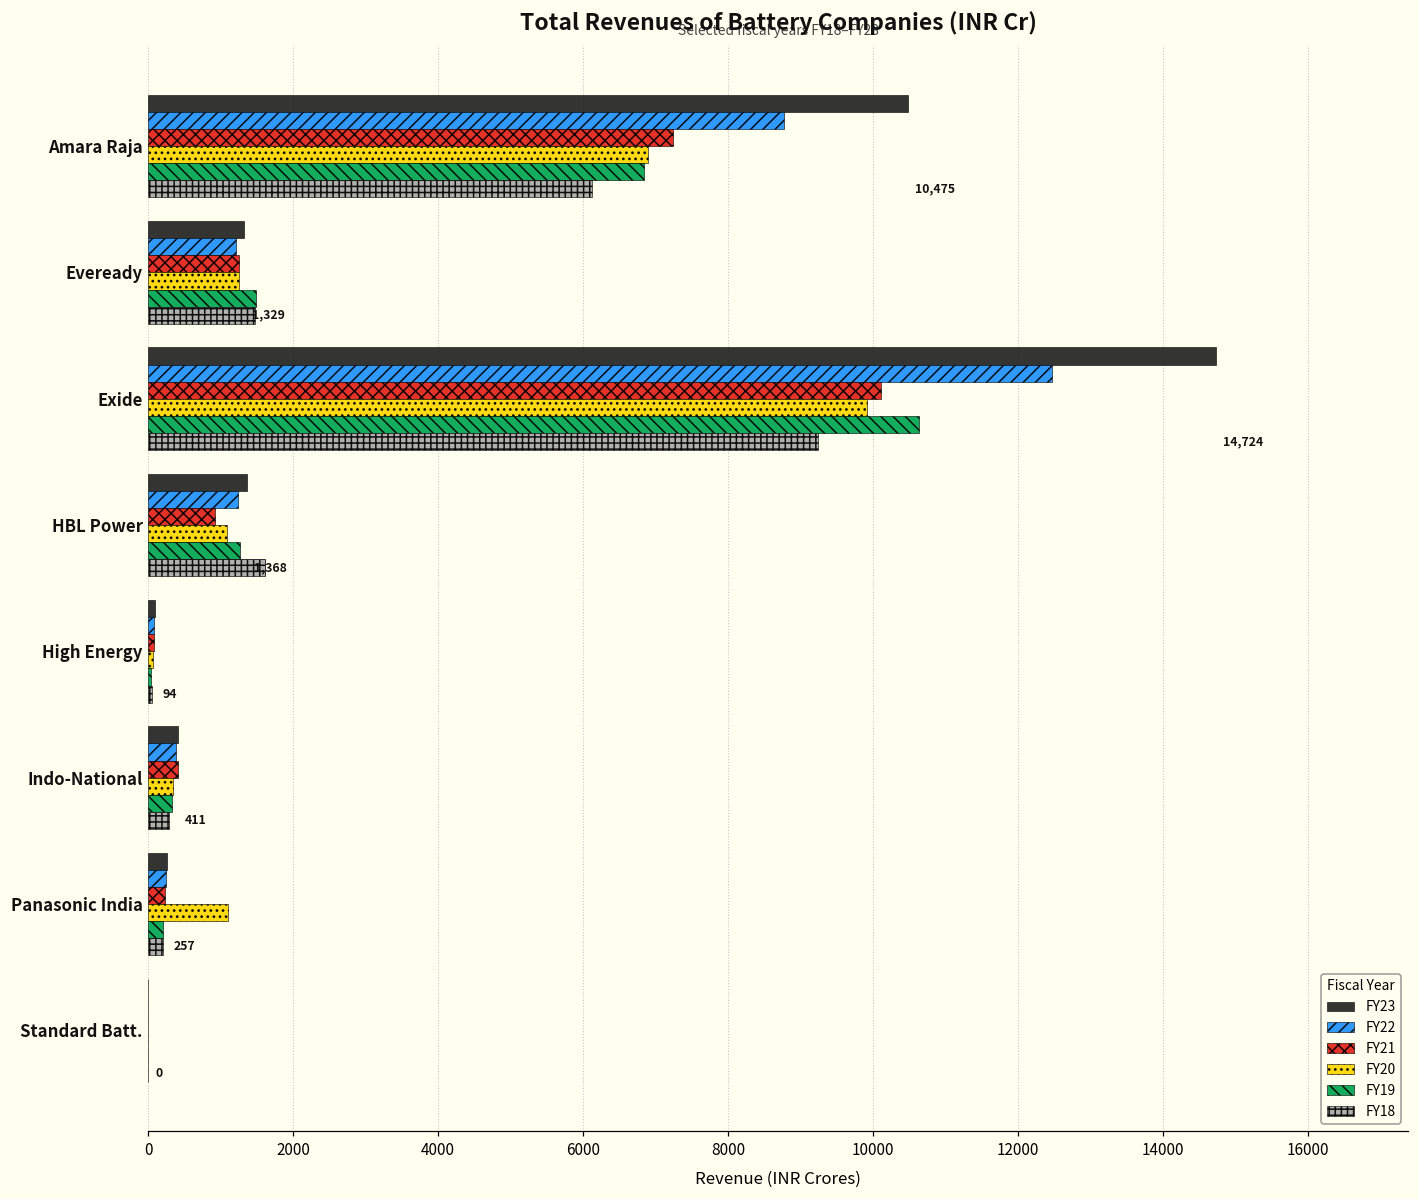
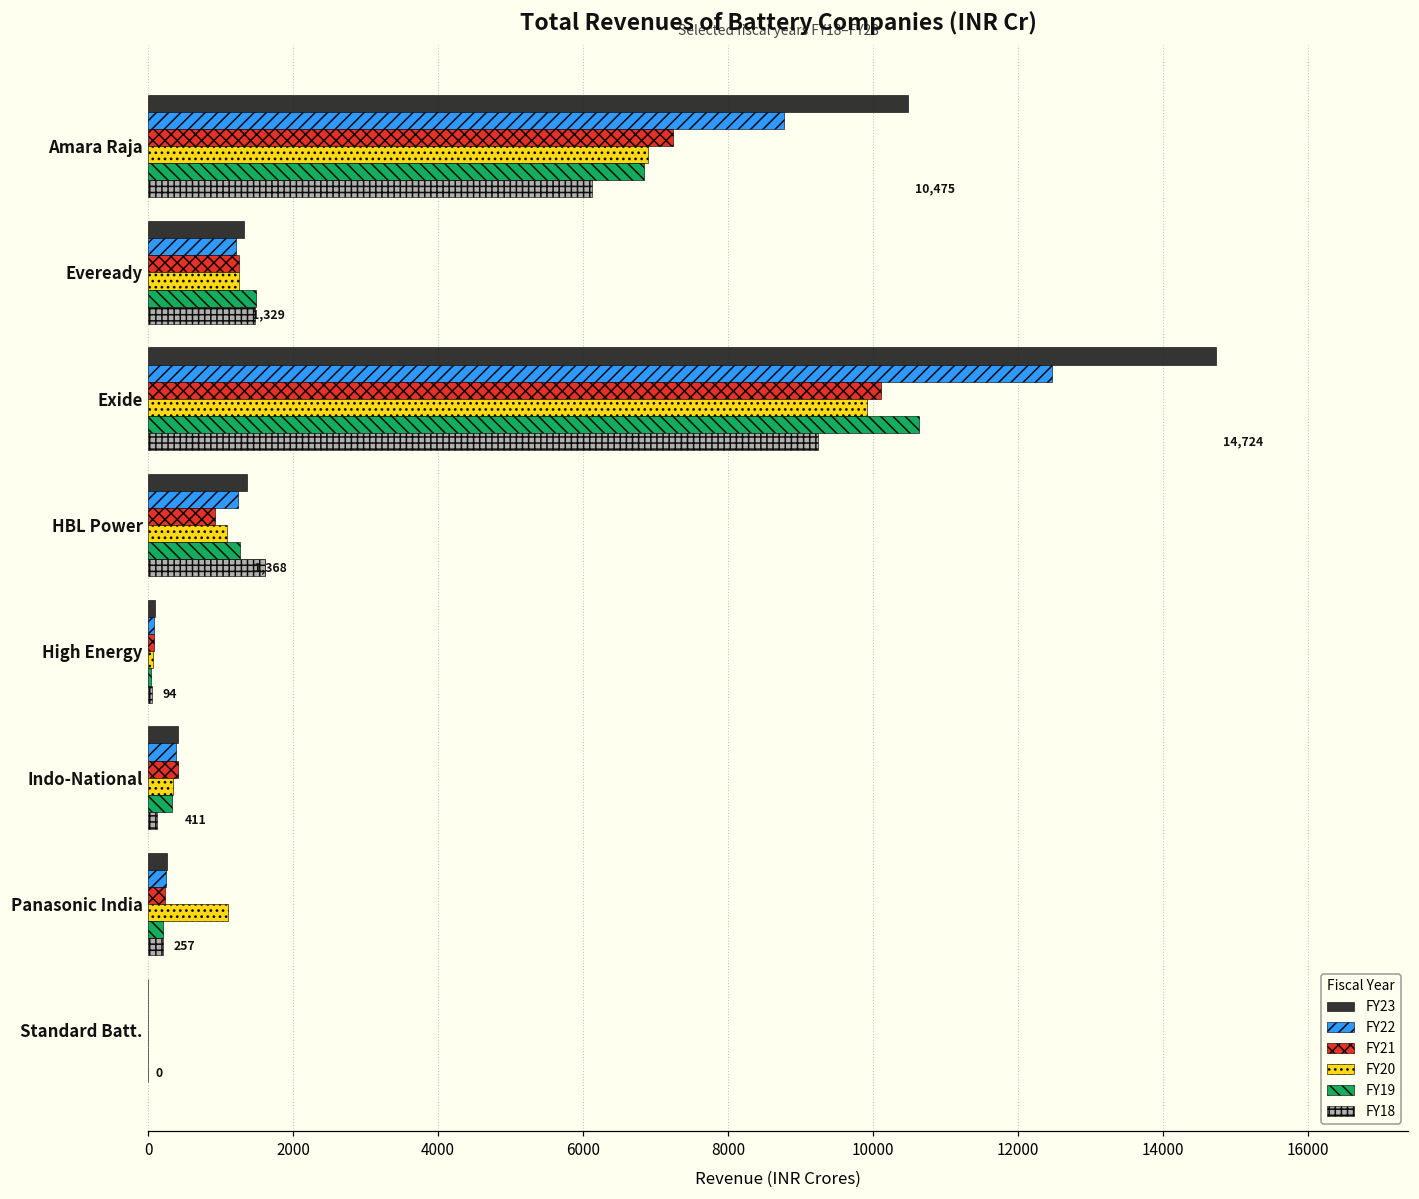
FY18, Indo-National: 300 -> 100
